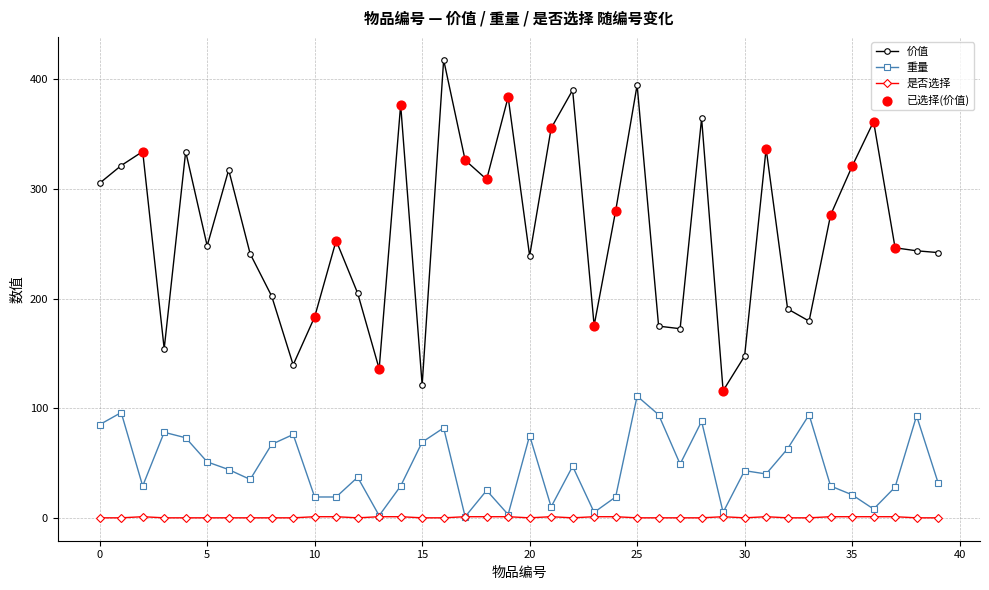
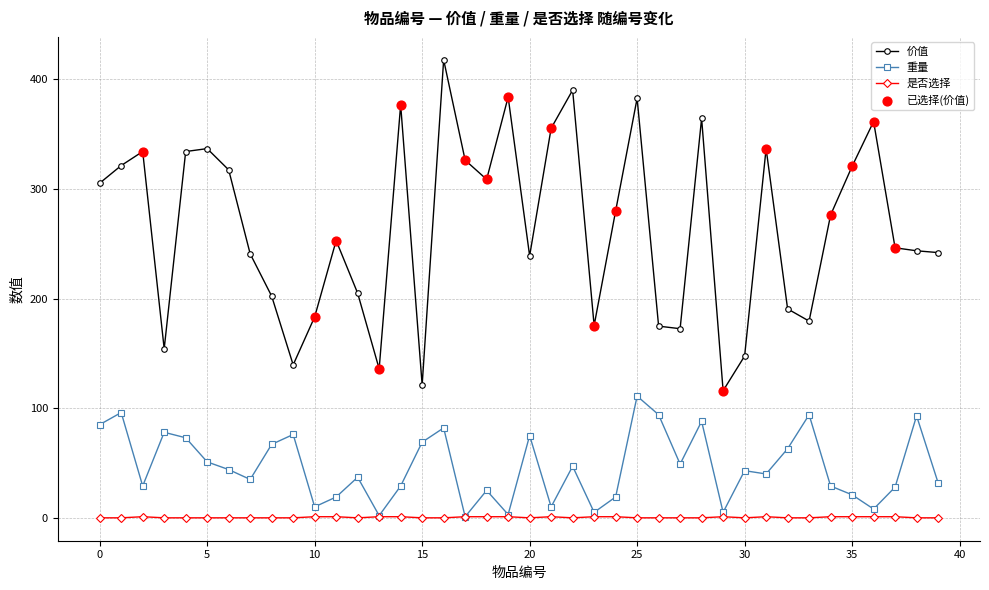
价值, 5: 248 -> 337
重量, 10: 19 -> 10
价值, 25: 395 -> 383
